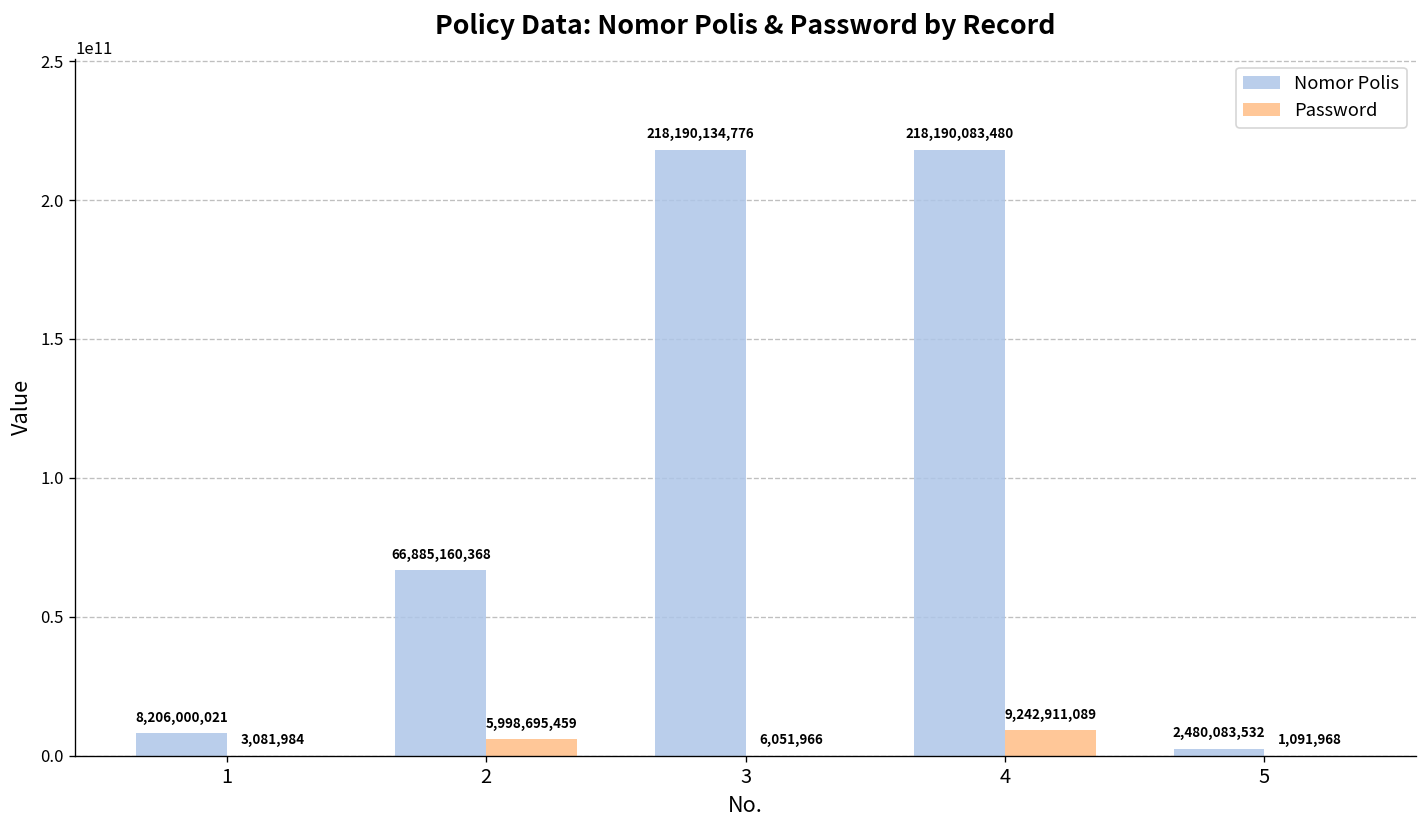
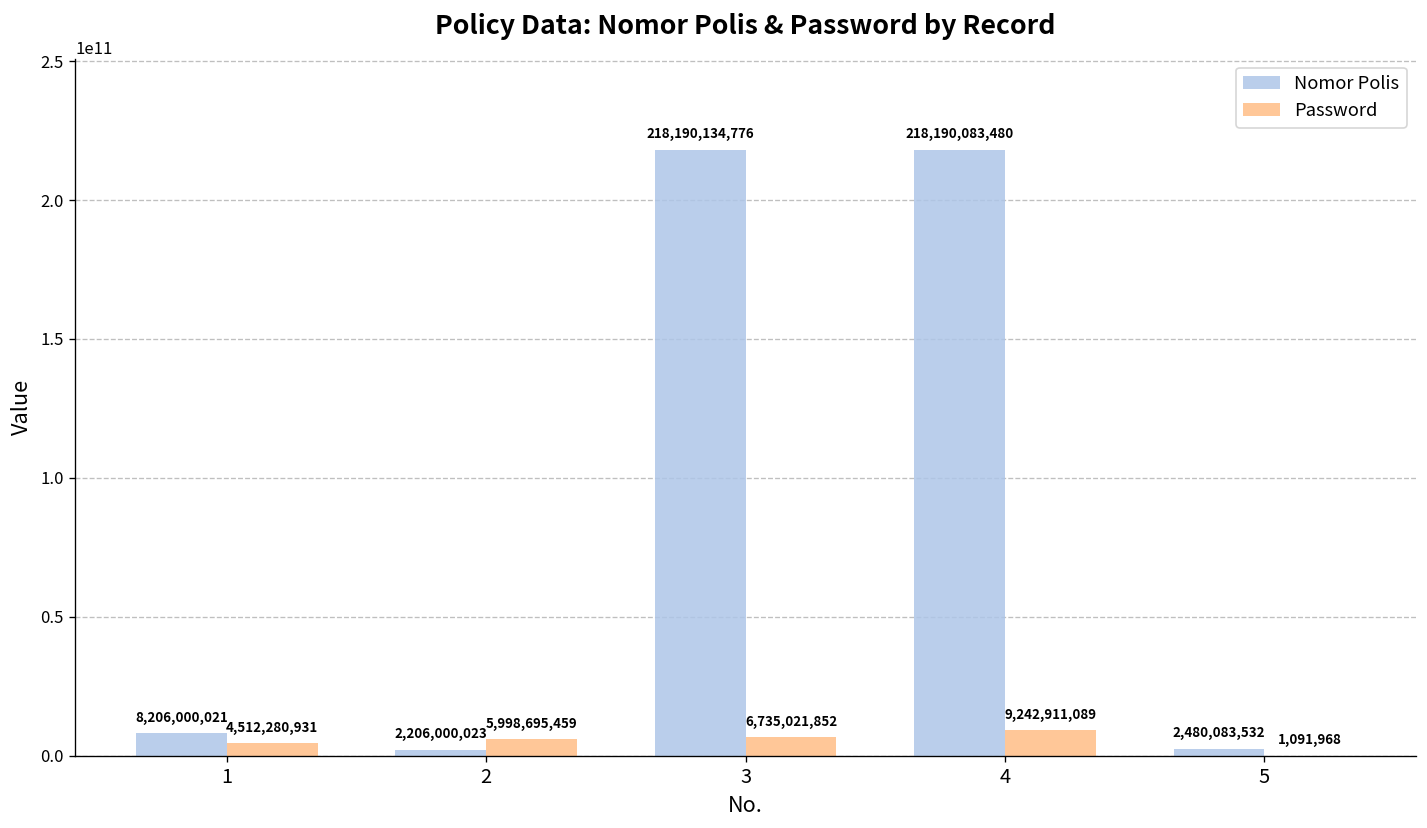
Password, 1: 3,081,984 -> 4,512,280,931
Nomor Polis, 2: 66,885,160,368 -> 2,206,000,023
Password, 3: 6,051,966 -> 6,735,021,852
